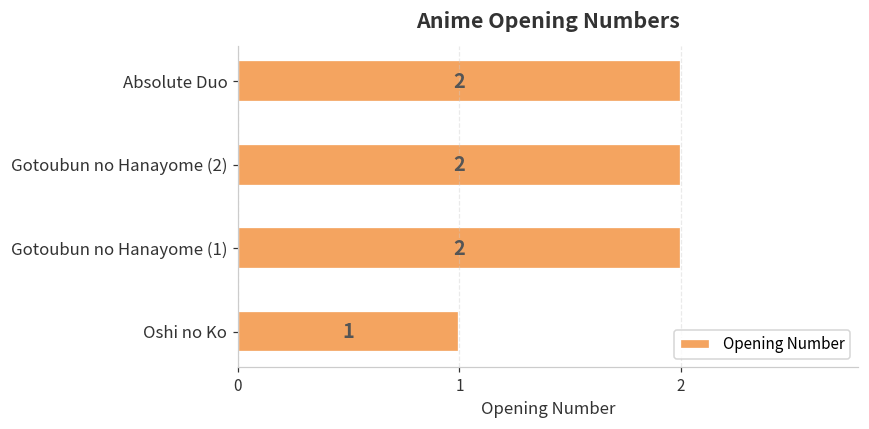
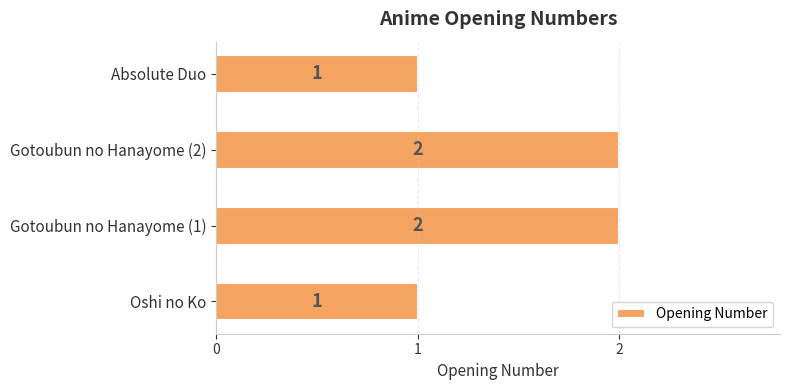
Absolute Duo: 2 -> 1
